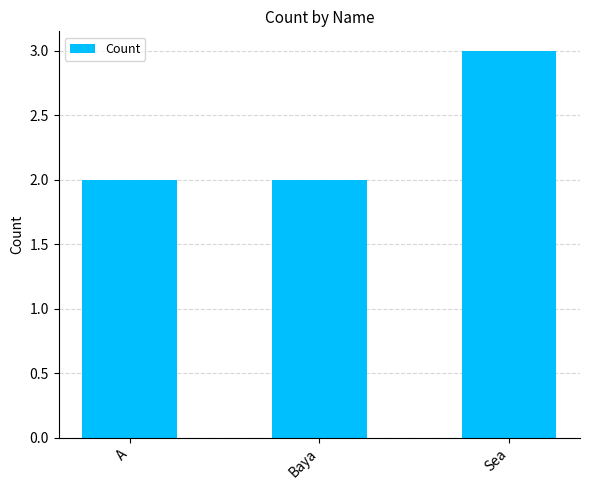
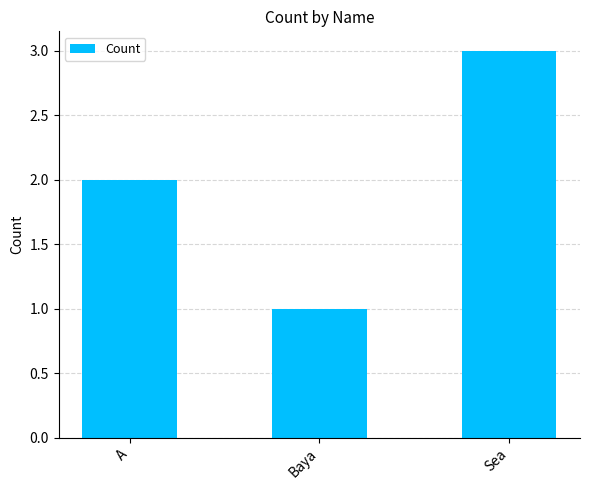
Baya: 2 -> 1
